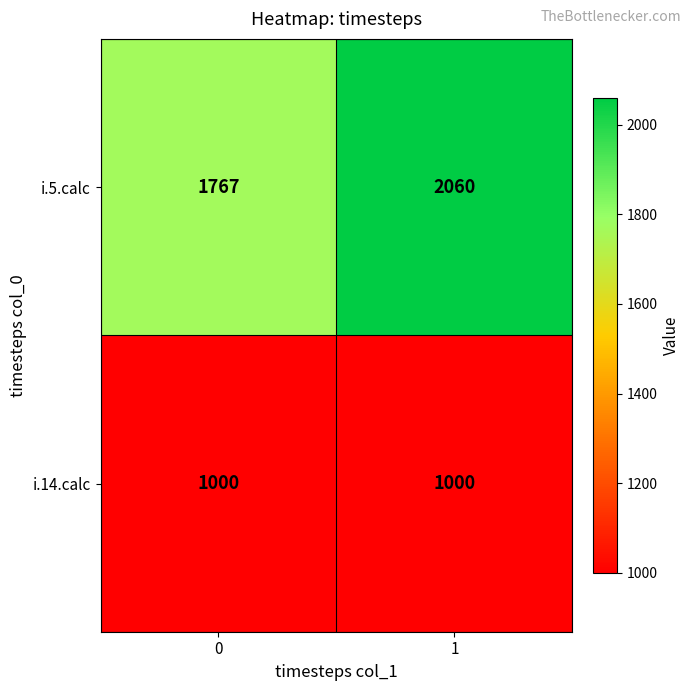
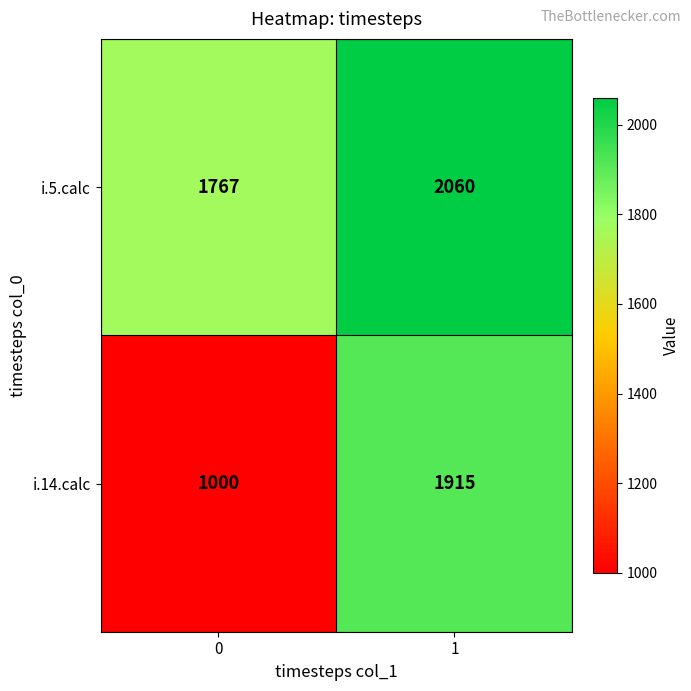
i.14.calc, 1: 1000 -> 1915
